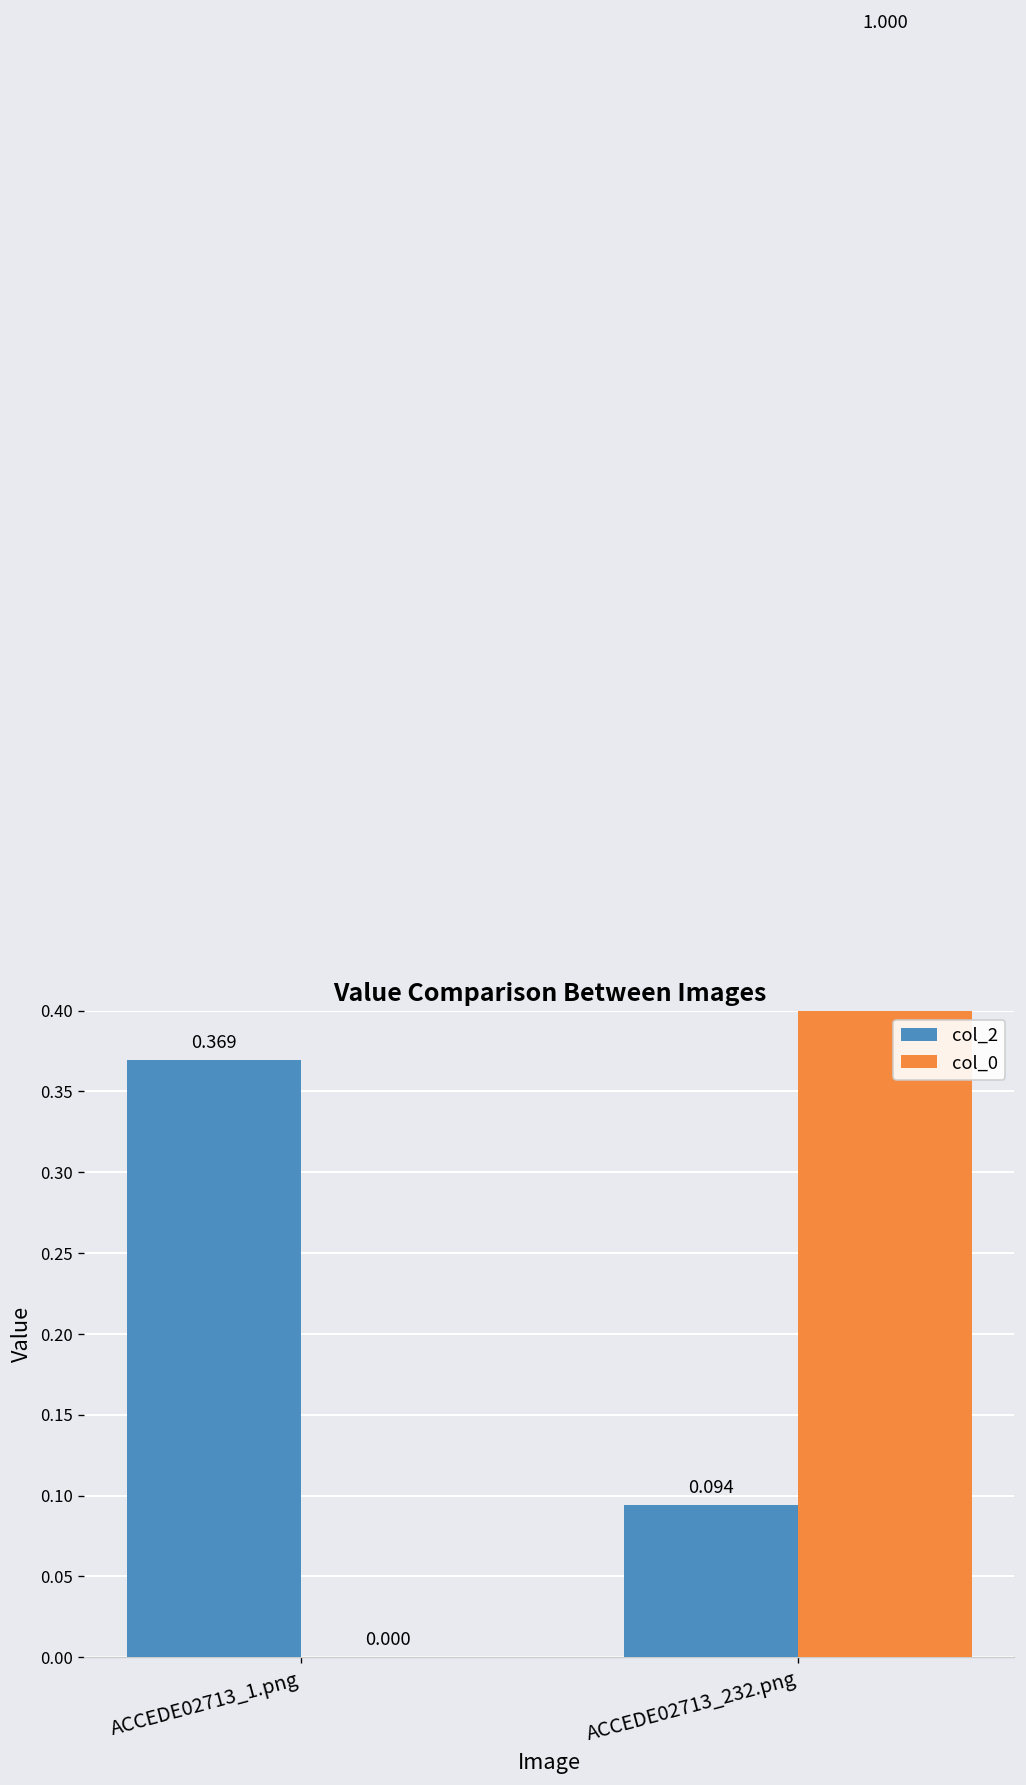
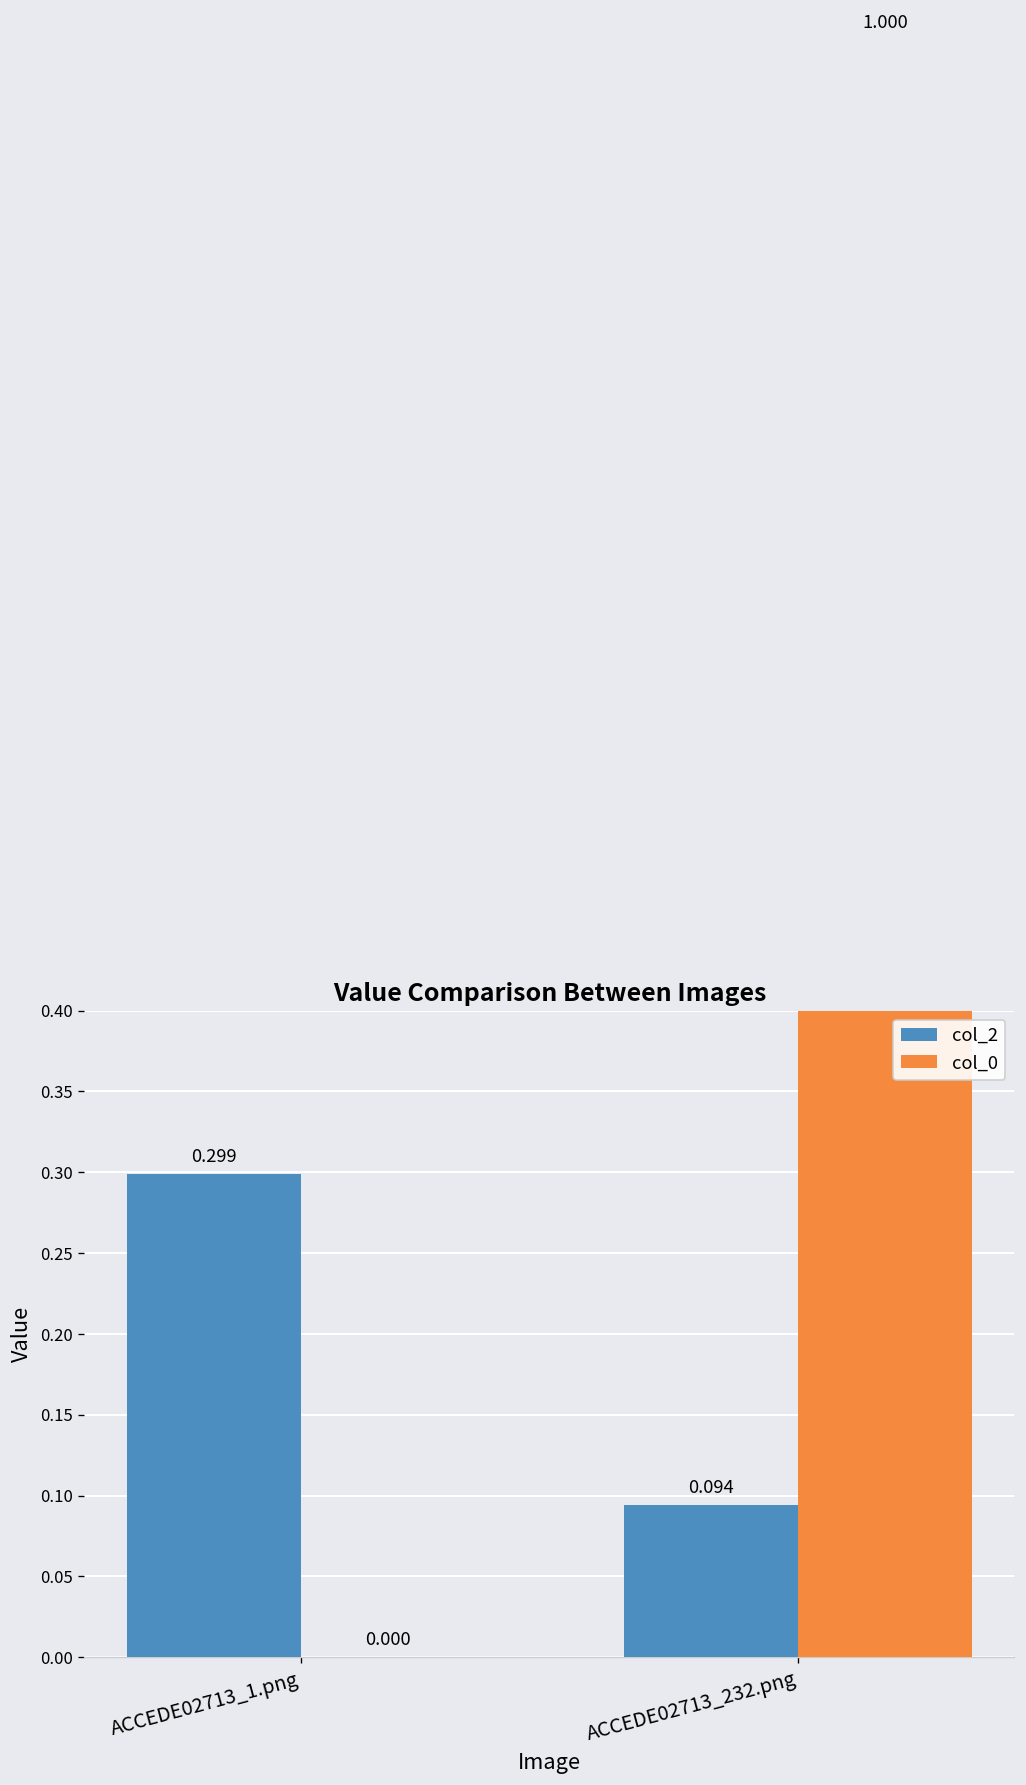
col_2, ACCEDE02713_1.png: 0.369 -> 0.299
